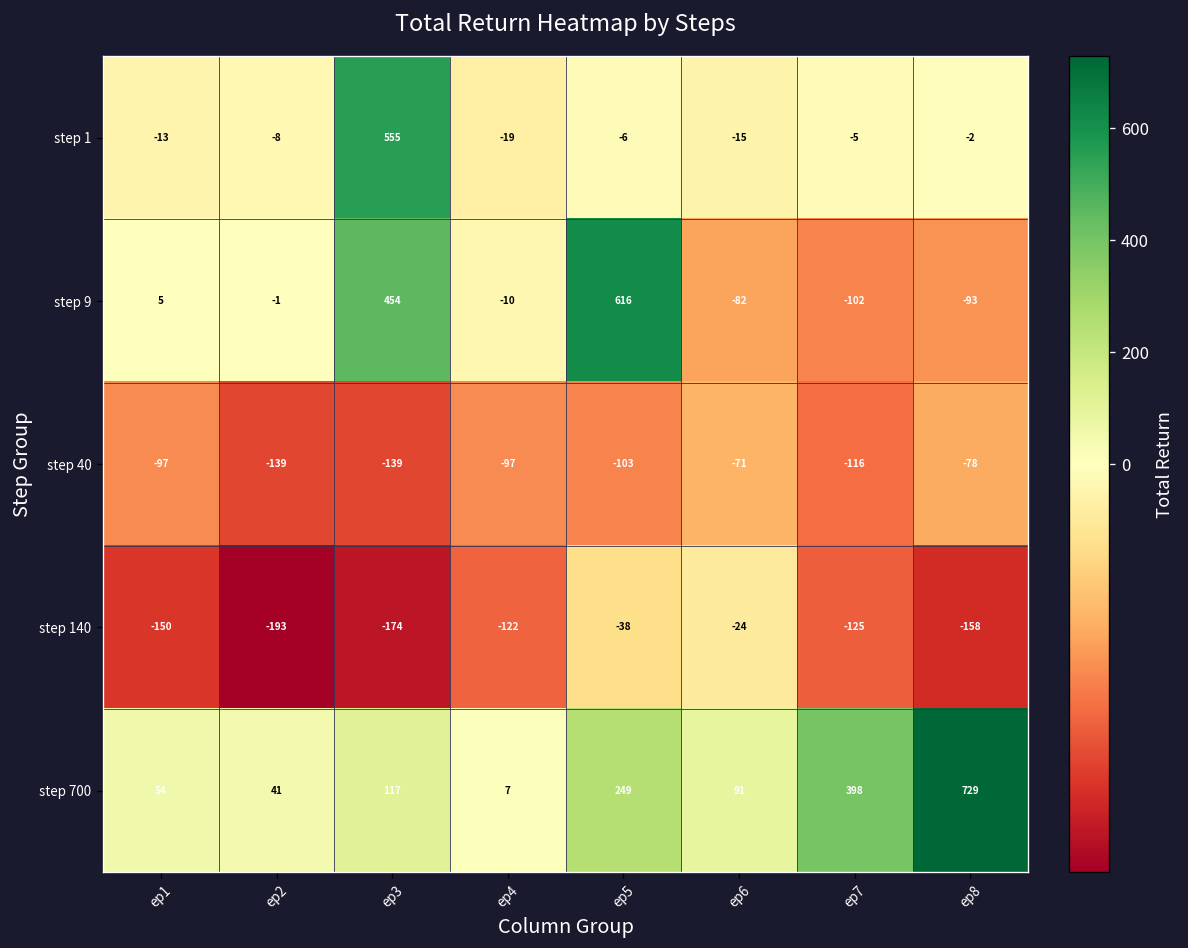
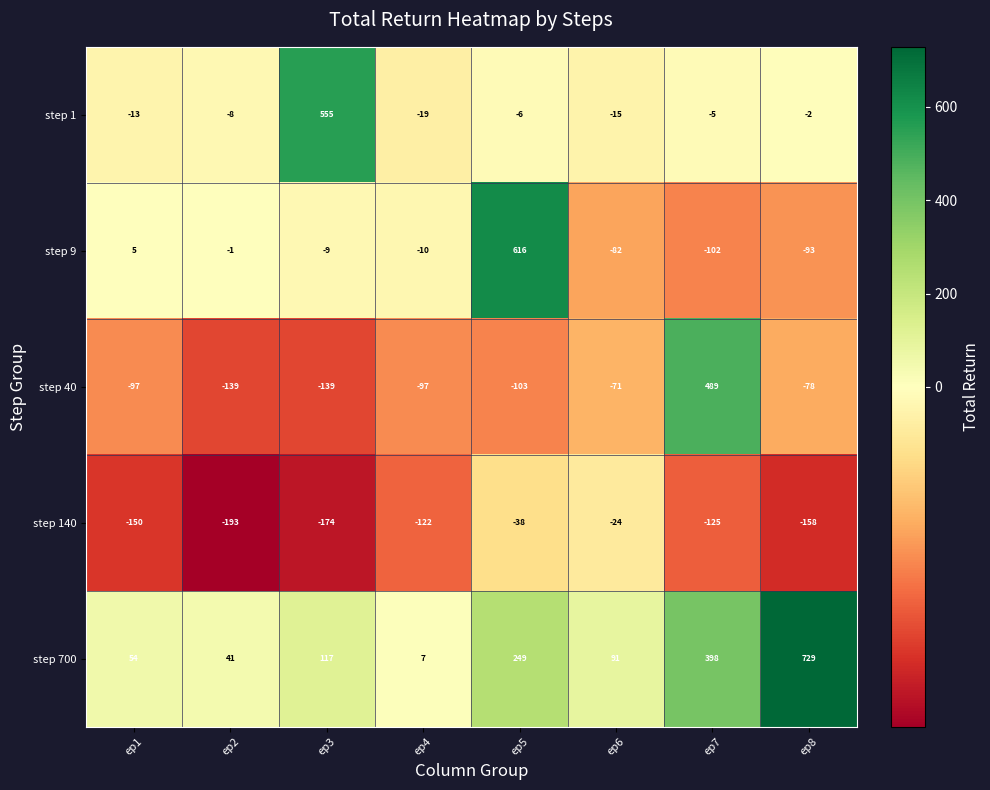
step 9, ep3: 454 -> -9
step 40, ep7: -116 -> 489
